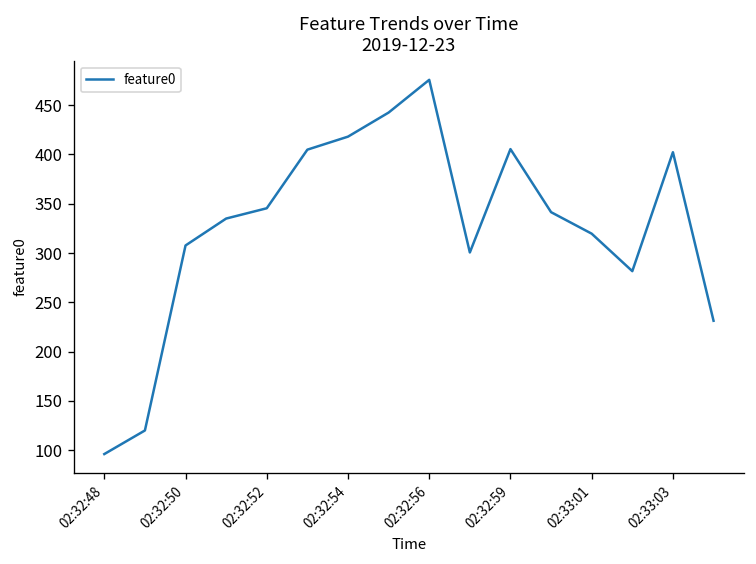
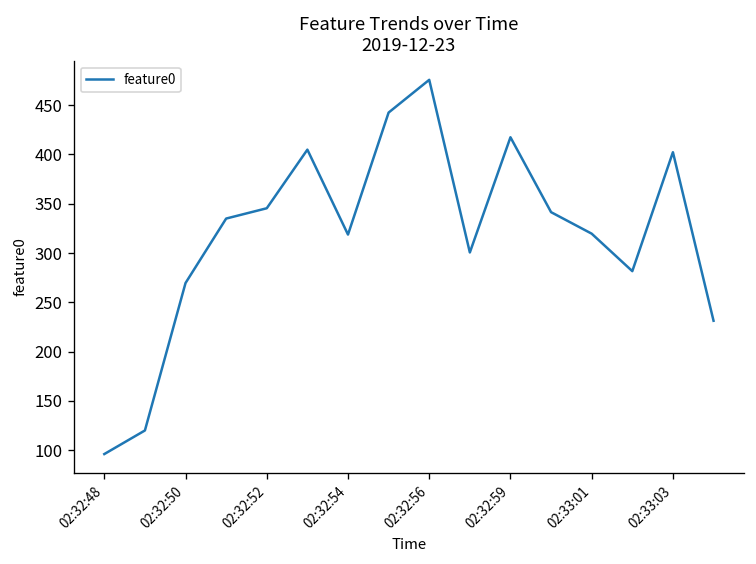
02:32:50: 310 -> 270
02:32:54: 420 -> 320
02:32:59: 410 -> 420
